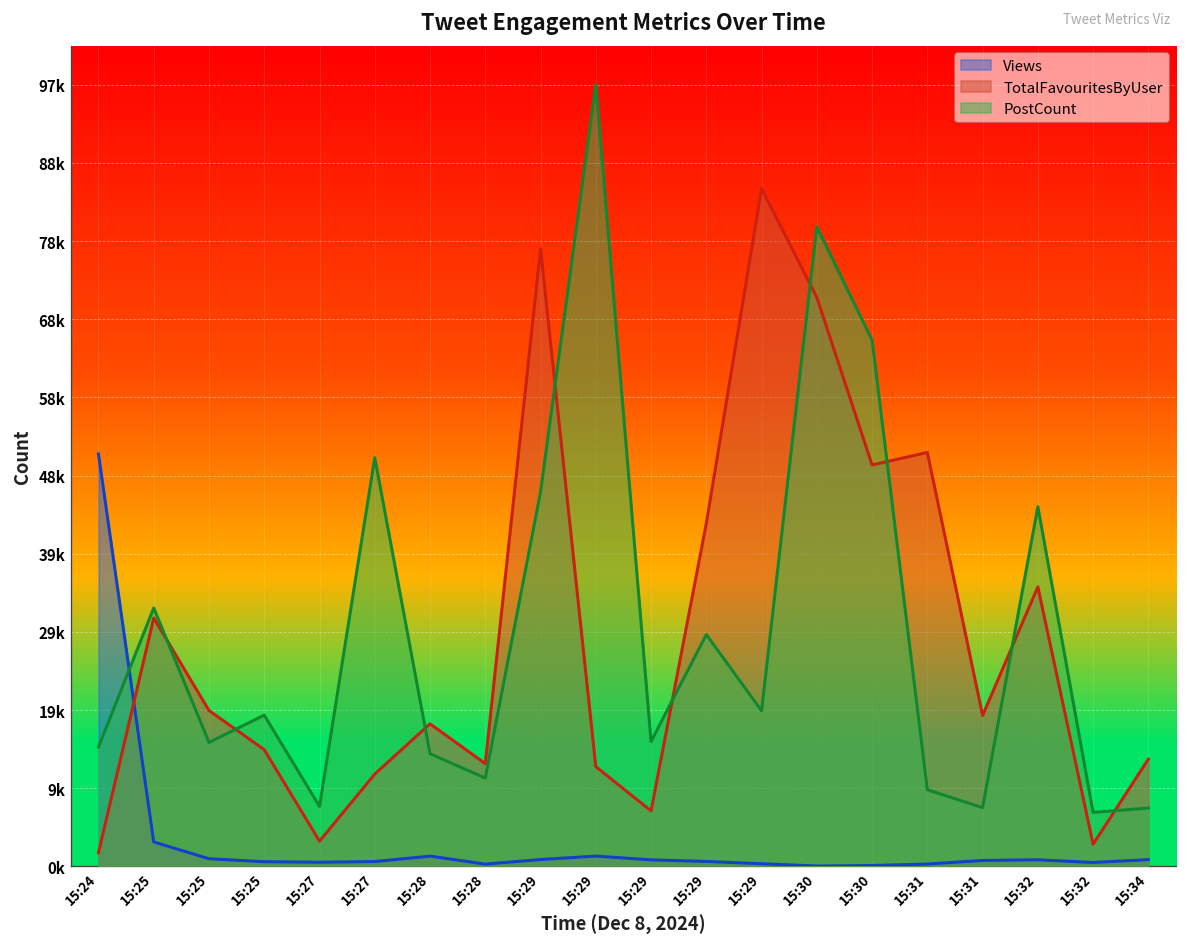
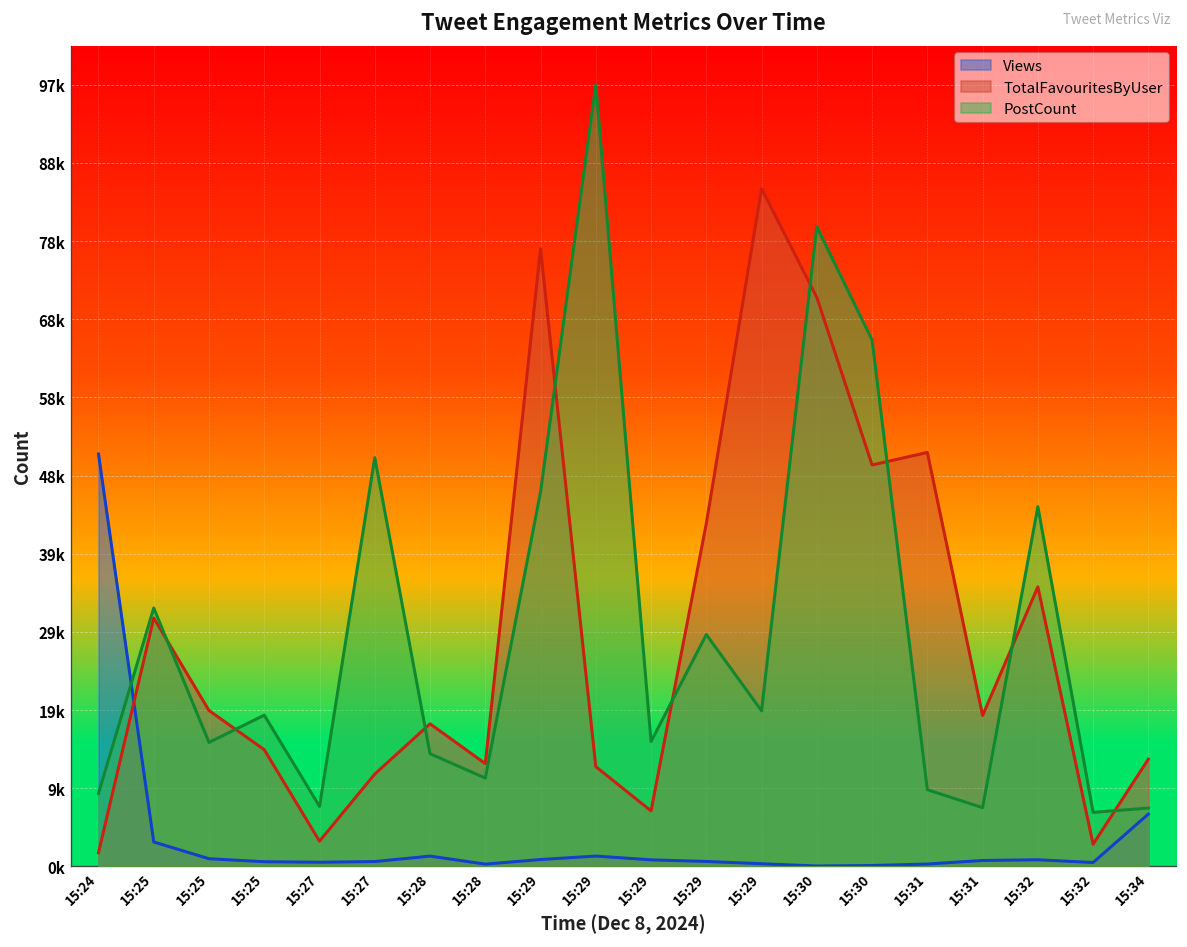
PostCount, 15:24: 15000 -> 9000
Views, 15:34: 1000 -> 6000
